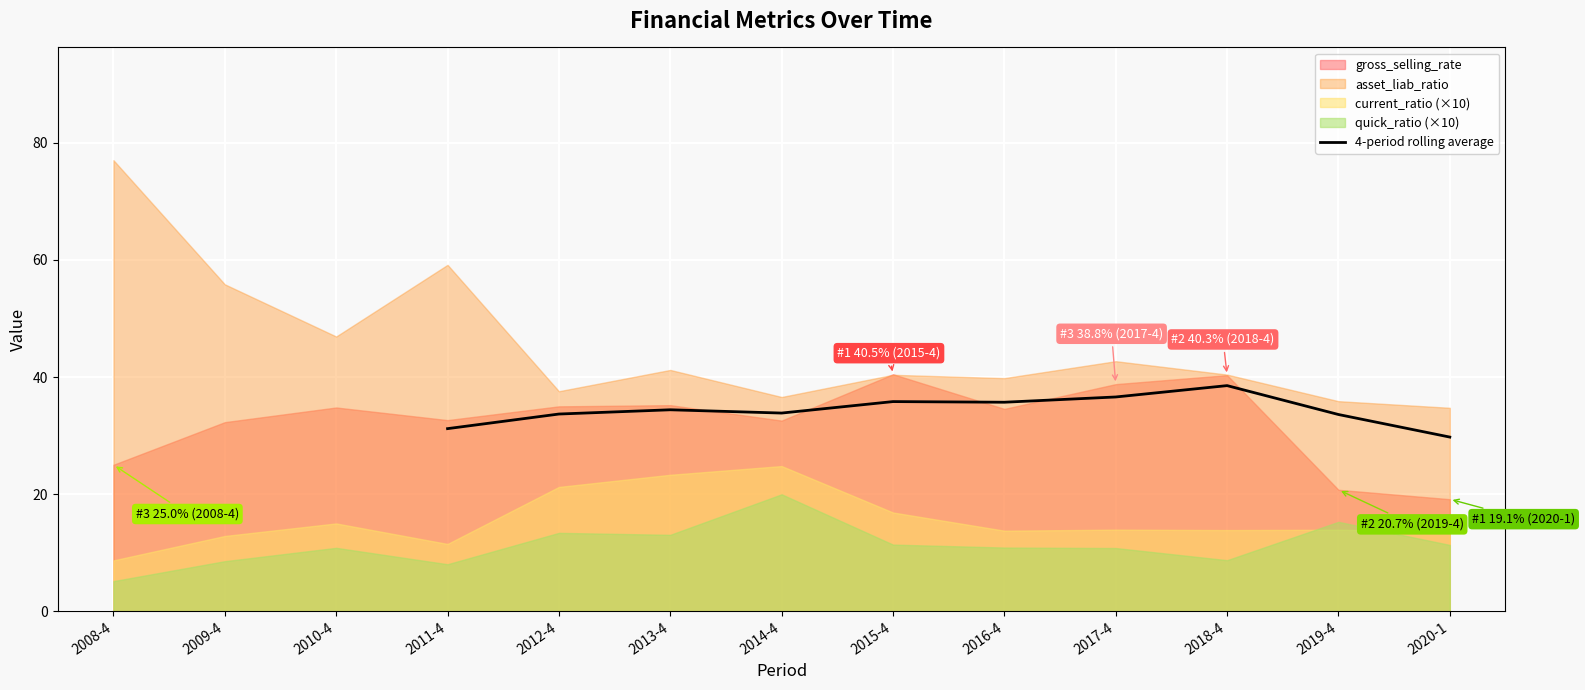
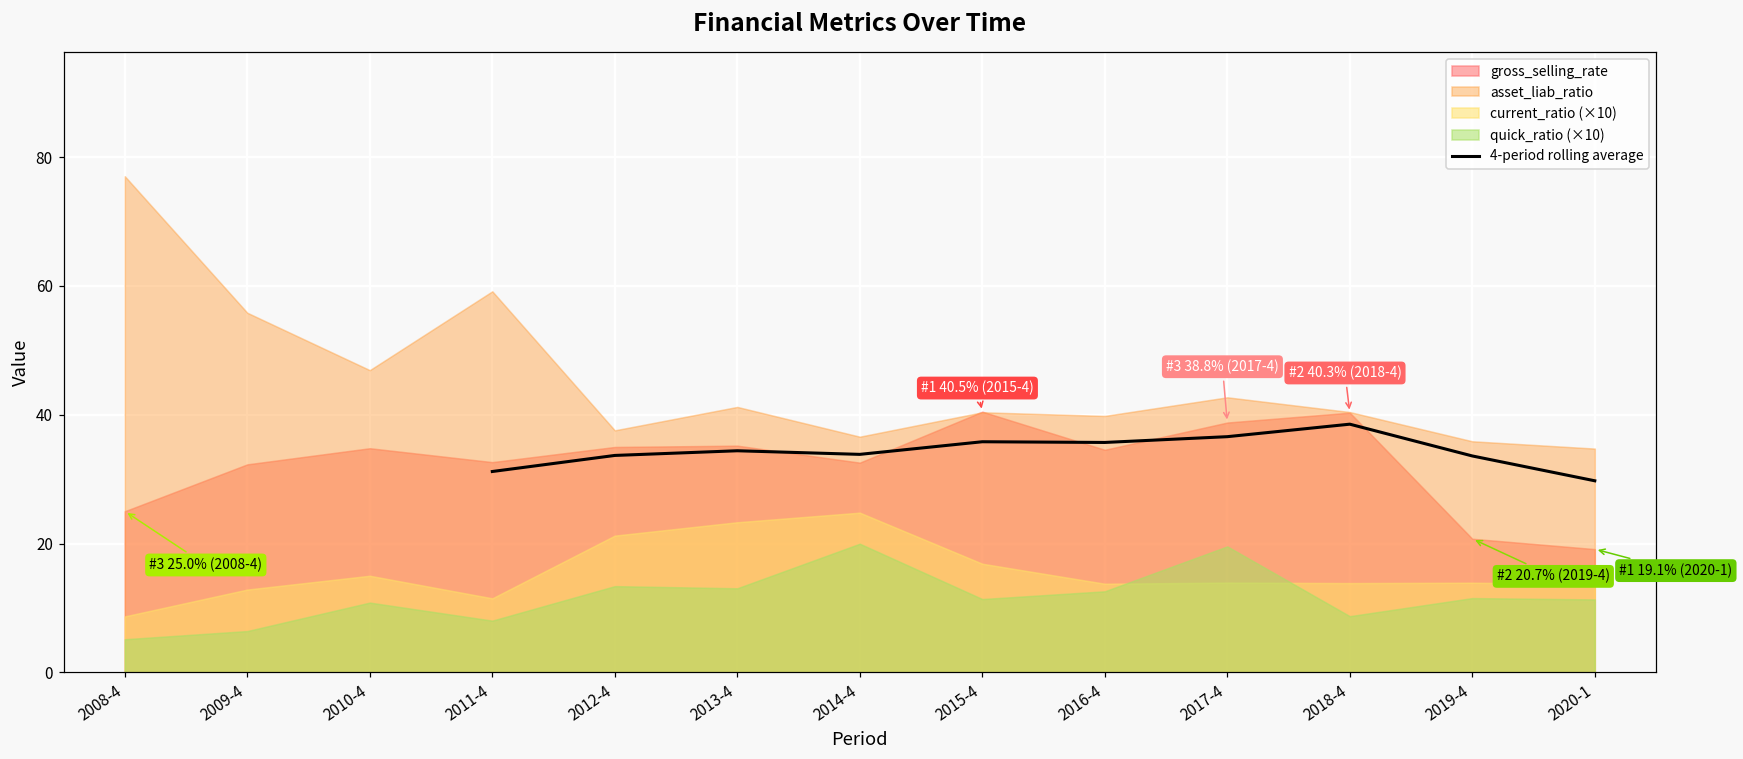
quick_ratio (×10), 2009-4: 9 -> 6
quick_ratio (×10), 2016-4: 11 -> 13
quick_ratio (×10), 2017-4: 11 -> 20
quick_ratio (×10), 2019-4: 15 -> 12
